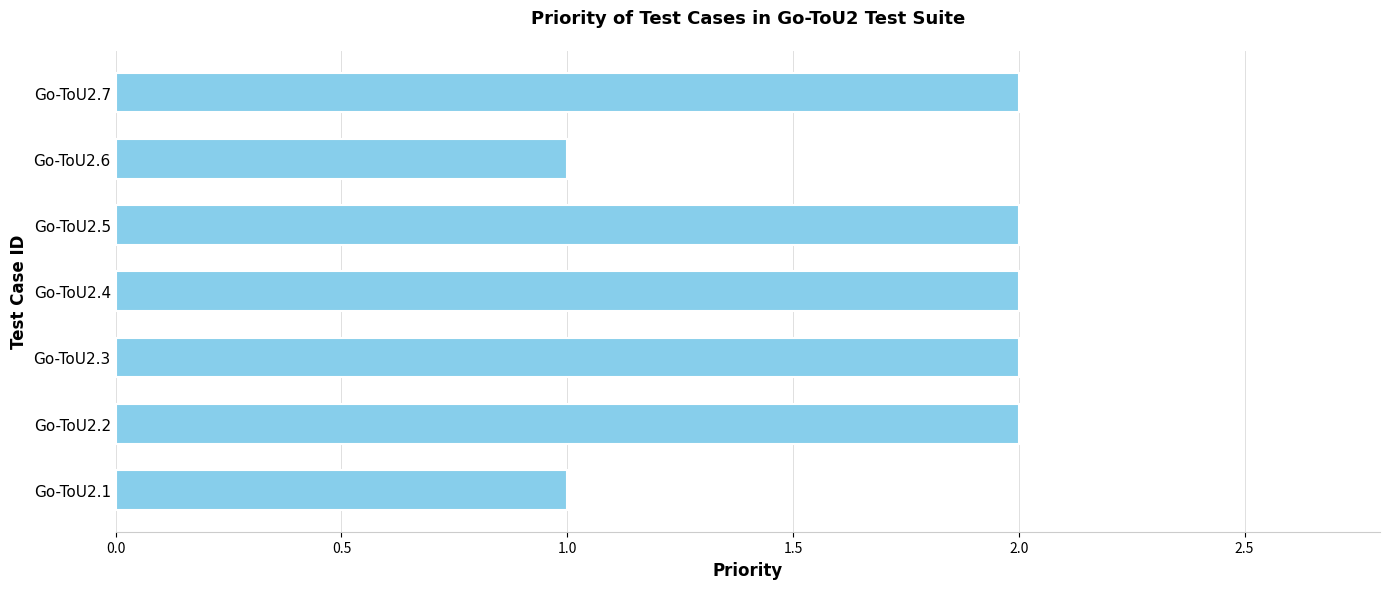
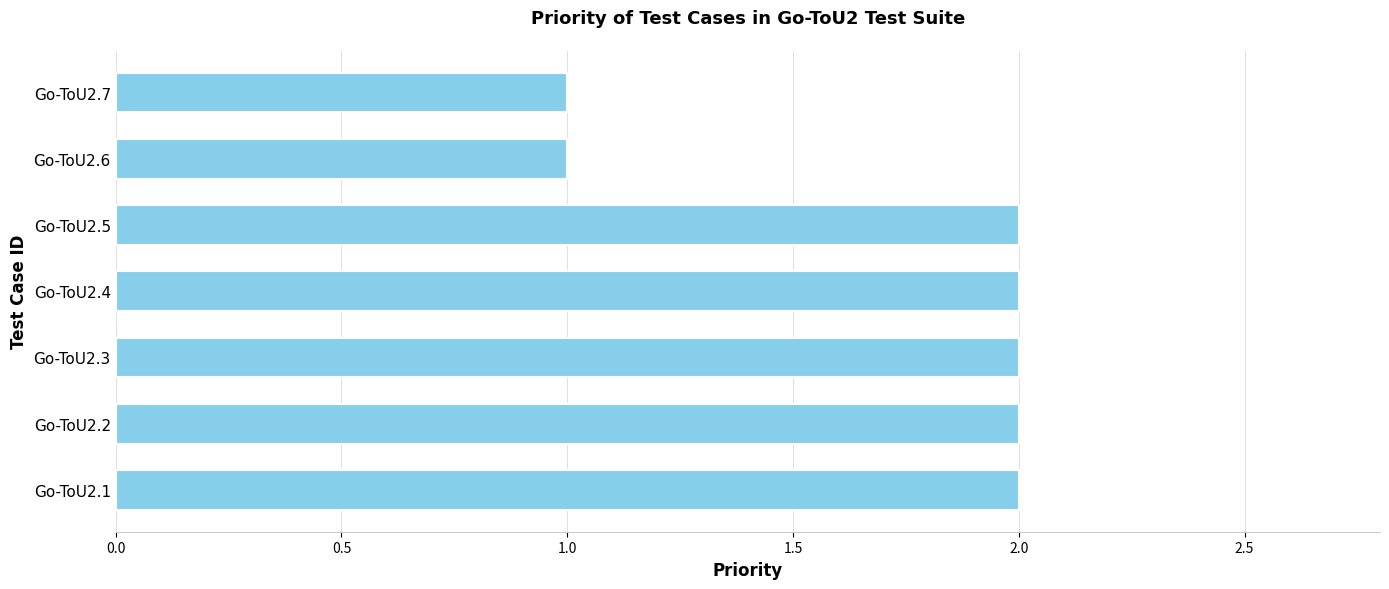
Go-ToU2.7: 2 -> 1
Go-ToU2.1: 1 -> 2
